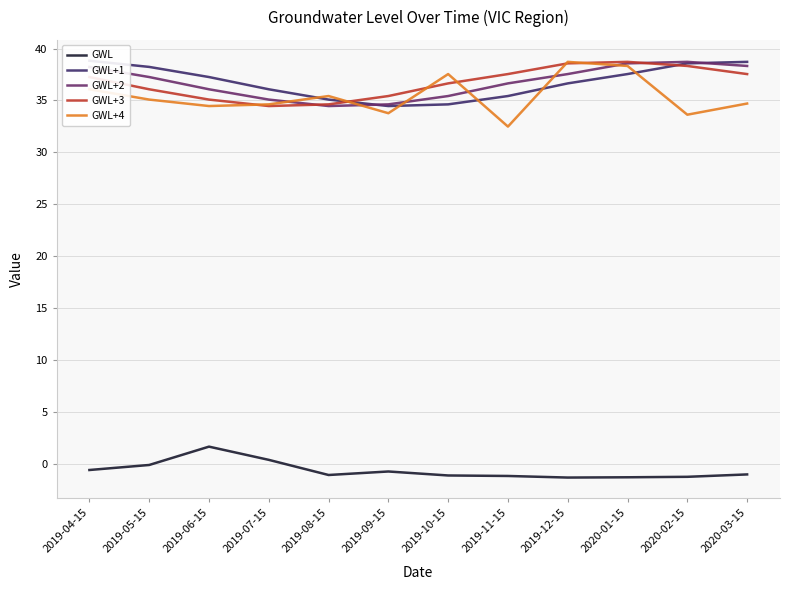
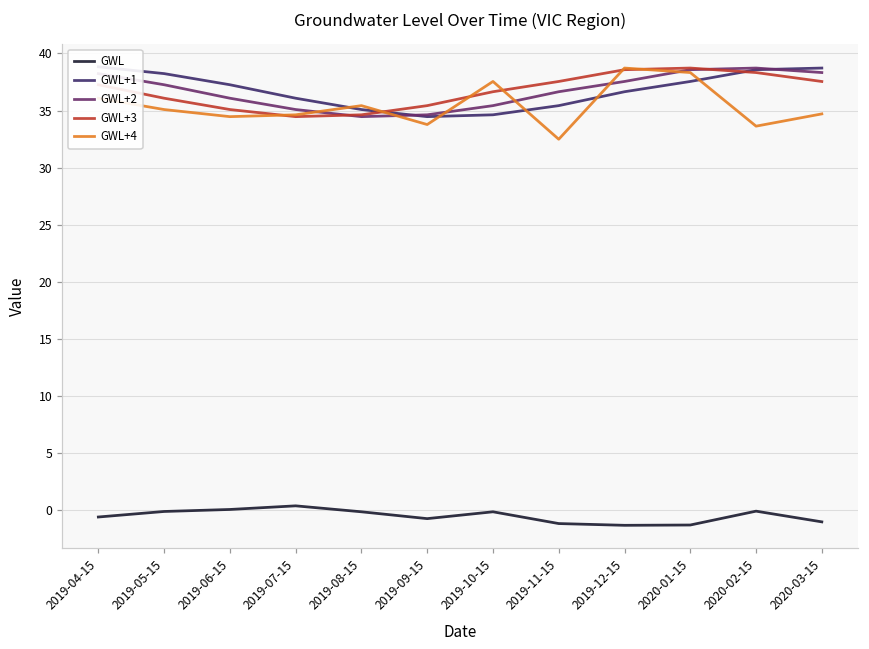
GWL, 2019-06-15: 1.7 -> 0.1
GWL, 2019-08-15: -1.1 -> -0.1
GWL, 2019-10-15: -1.1 -> -0.1
GWL, 2020-02-15: -1.2 -> -0.1
